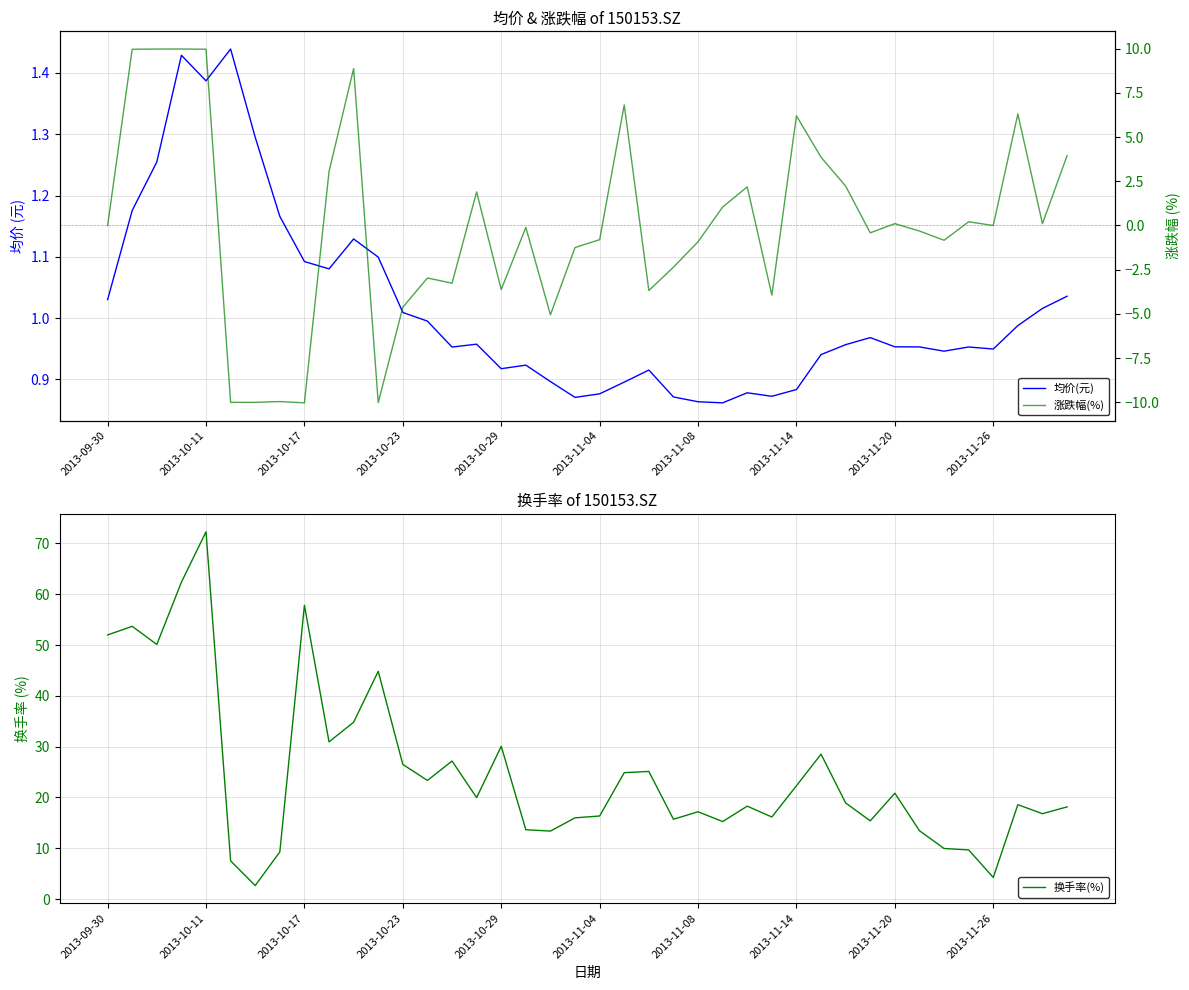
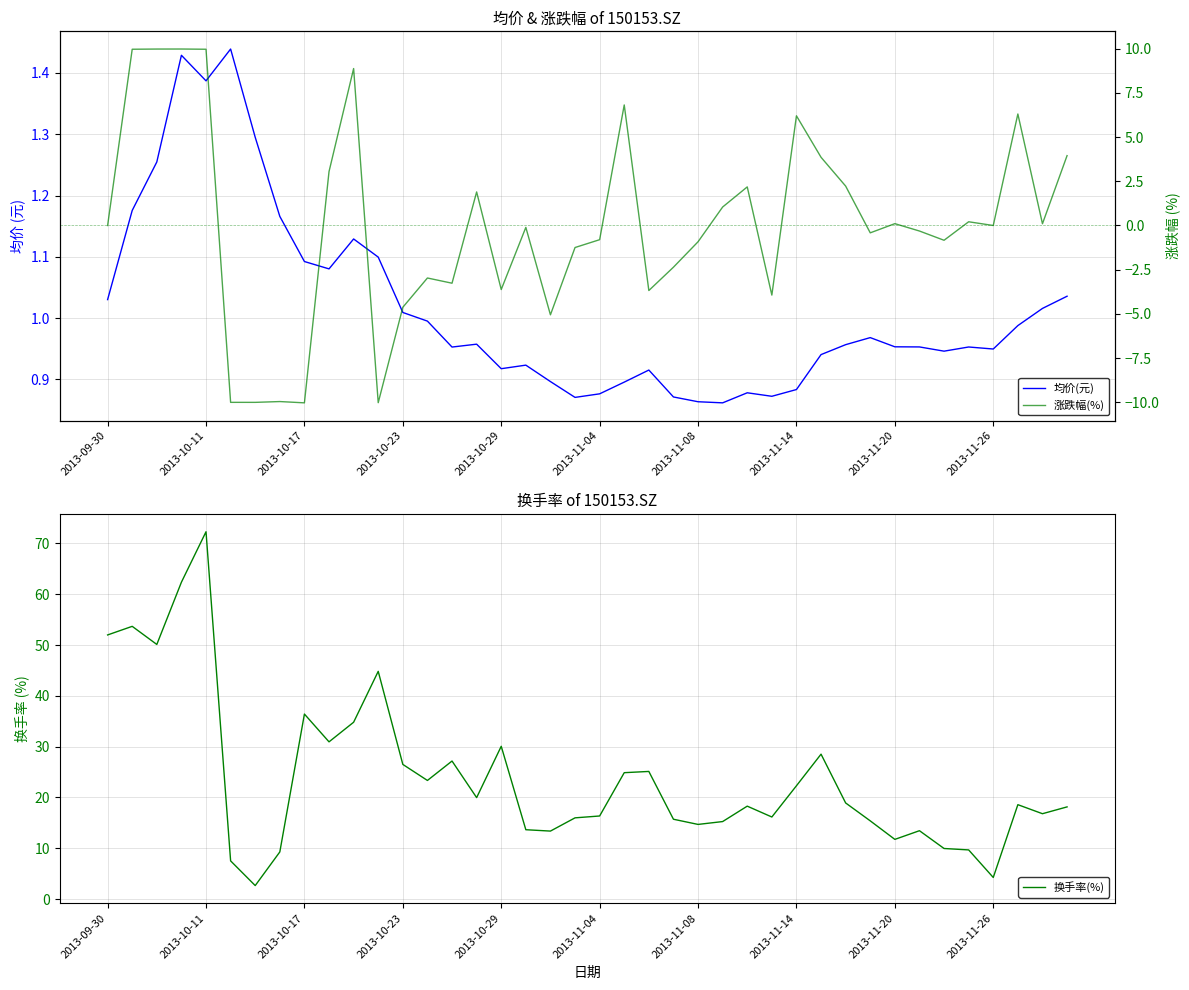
换手率 of 150153.SZ, 2013-10-17: 58 -> 36
换手率 of 150153.SZ, 2013-11-08: 17 -> 15
换手率 of 150153.SZ, 2013-11-20: 21 -> 12
